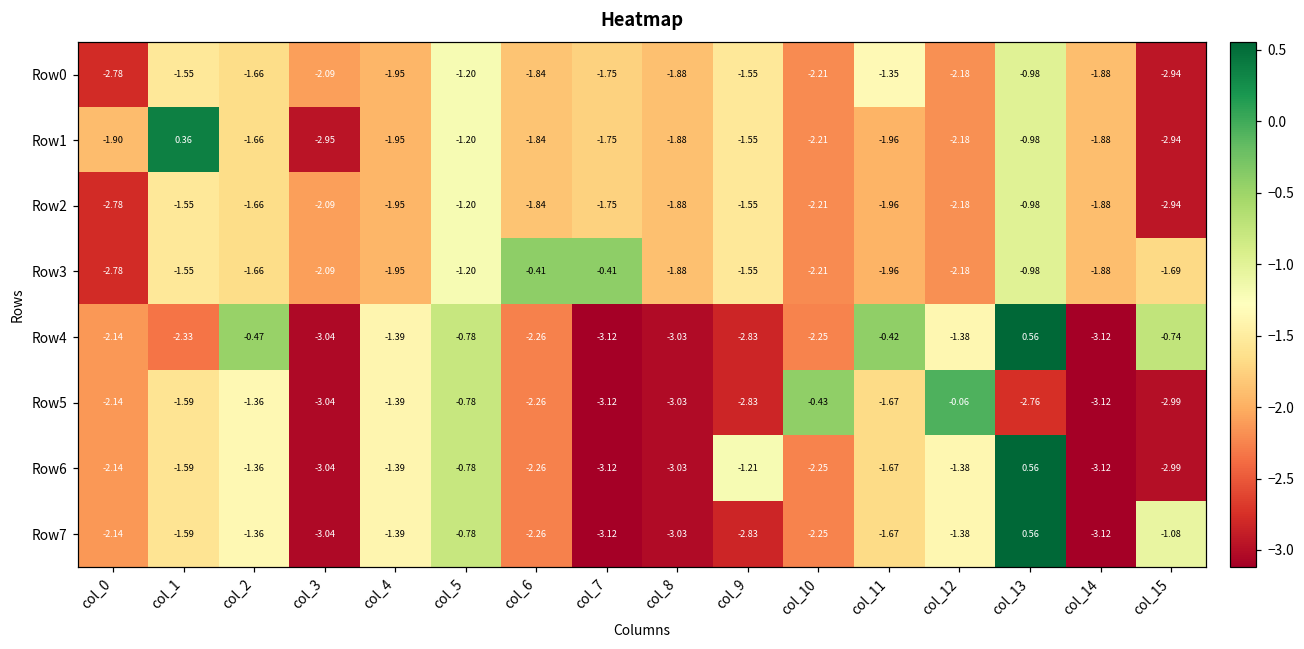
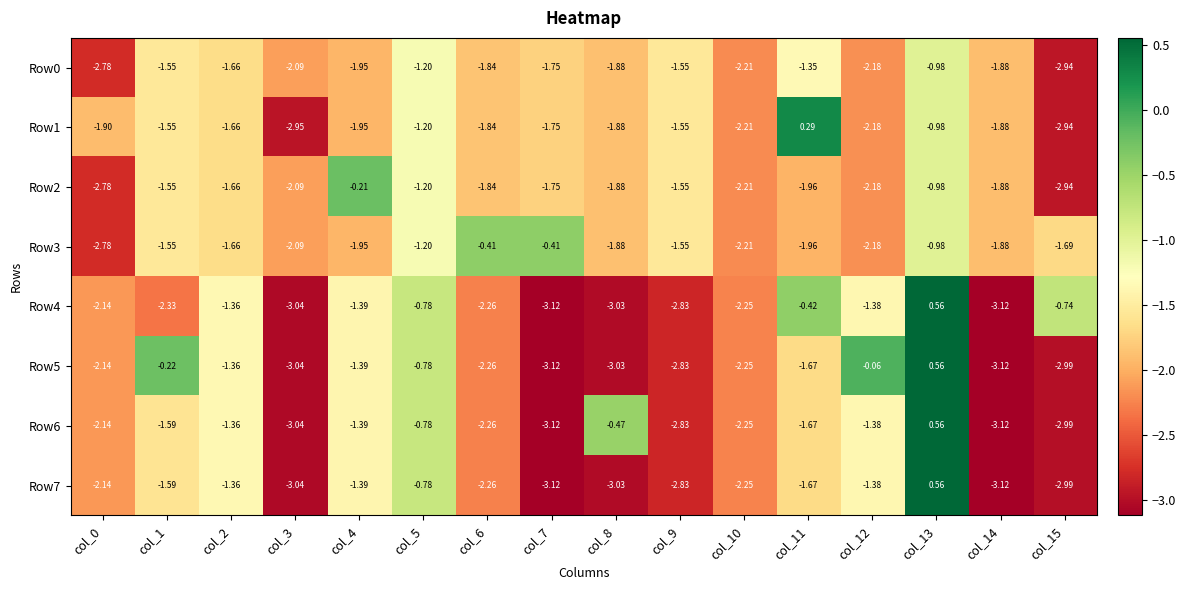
Row1, col_1: 0.36 -> -1.55
Row1, col_11: -1.96 -> 0.29
Row2, col_4: -1.95 -> -0.21
Row4, col_2: -0.47 -> -1.36
Row5, col_1: -1.59 -> -0.22
Row5, col_10: -0.43 -> -2.25
Row5, col_13: -2.76 -> 0.56
Row6, col_8: -3.03 -> -0.47
Row6, col_9: -1.21 -> -2.83
Row7, col_15: -1.08 -> -2.99
